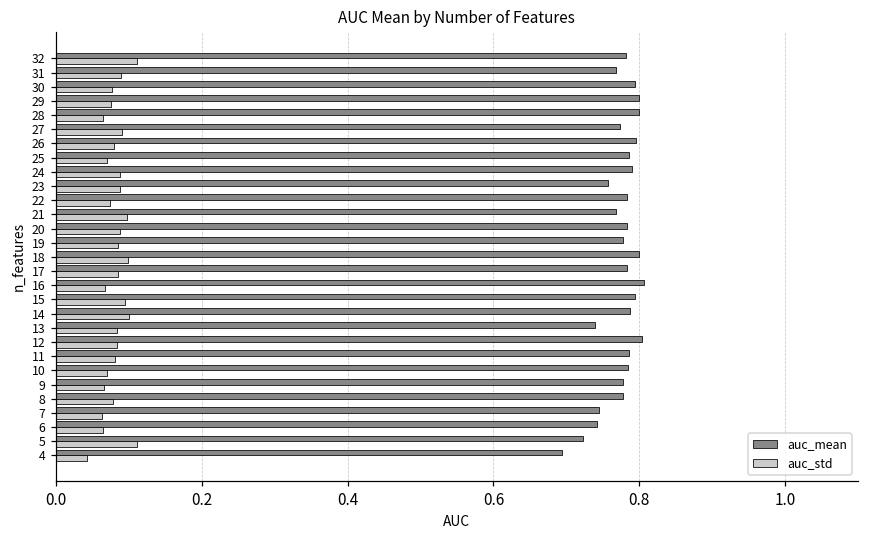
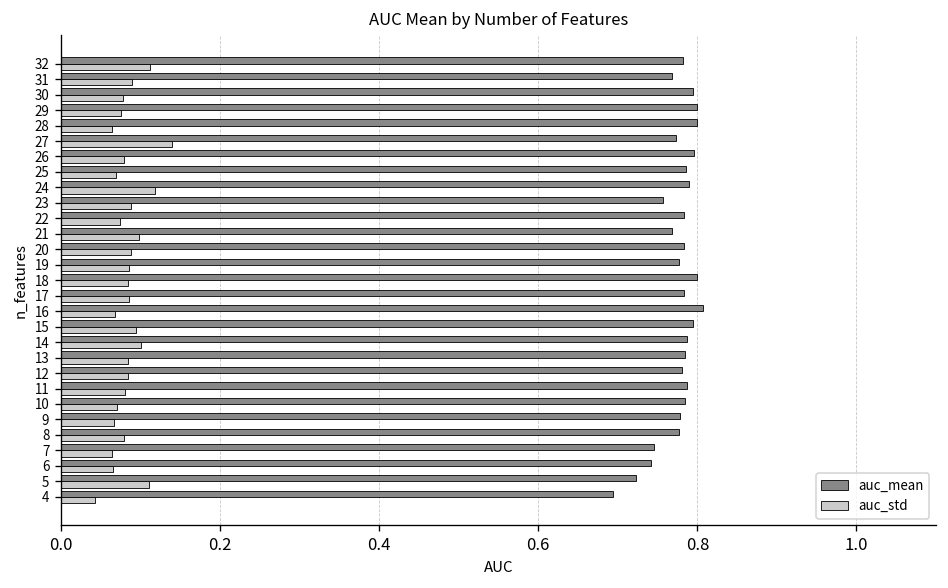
auc_std, 27: 0.09 -> 0.14
auc_std, 24: 0.09 -> 0.12
auc_std, 18: 0.10 -> 0.08
auc_mean, 13: 0.74 -> 0.78
auc_mean, 12: 0.80 -> 0.78
